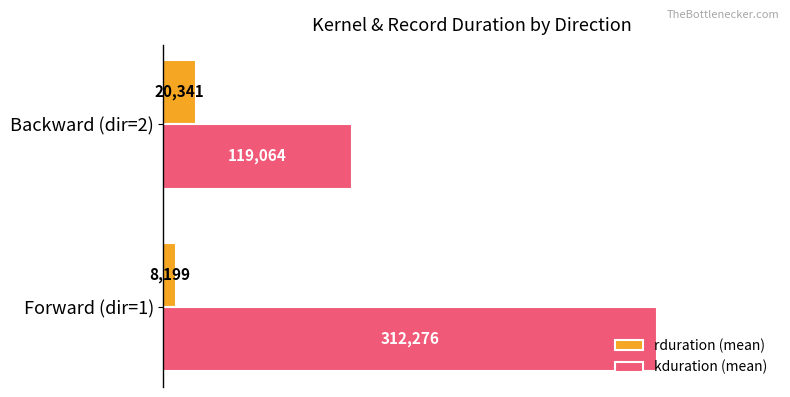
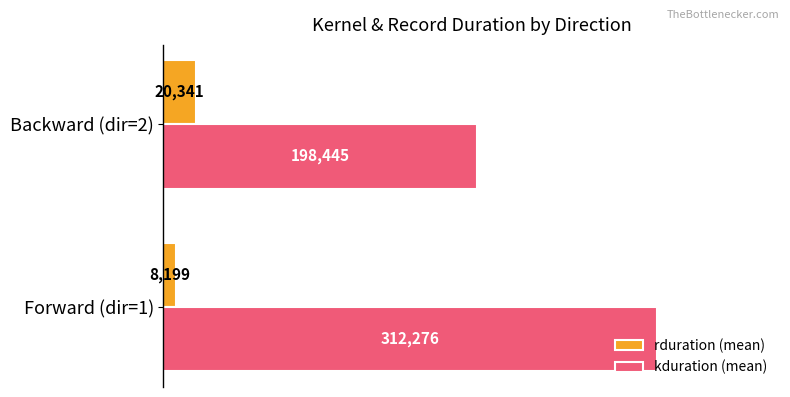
kduration (mean), Backward (dir=2): 119,064 -> 198,445
